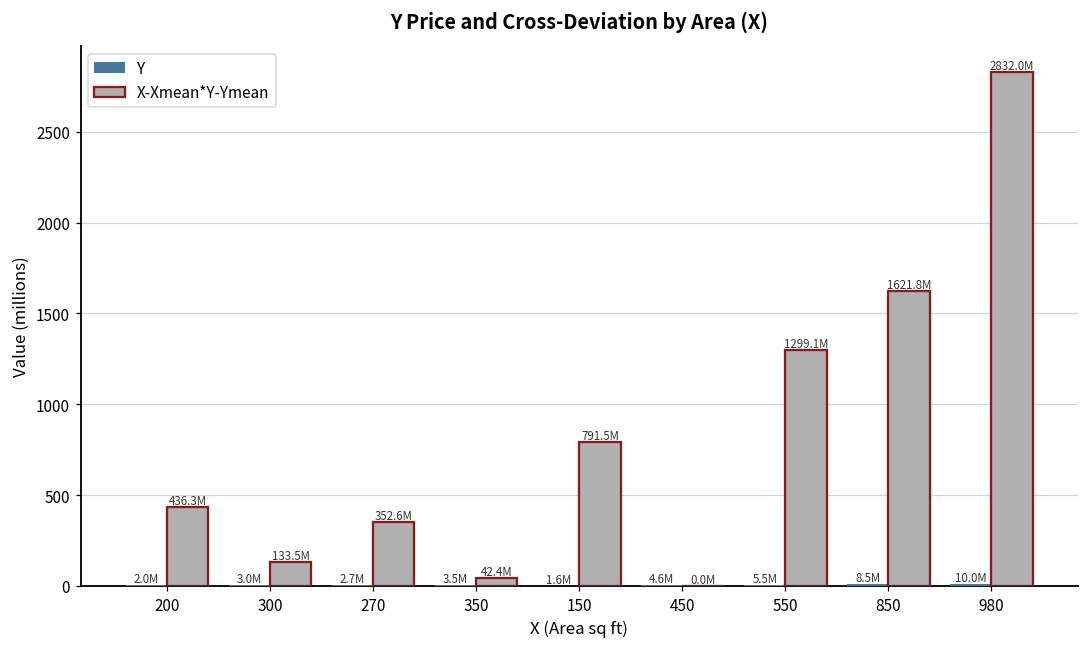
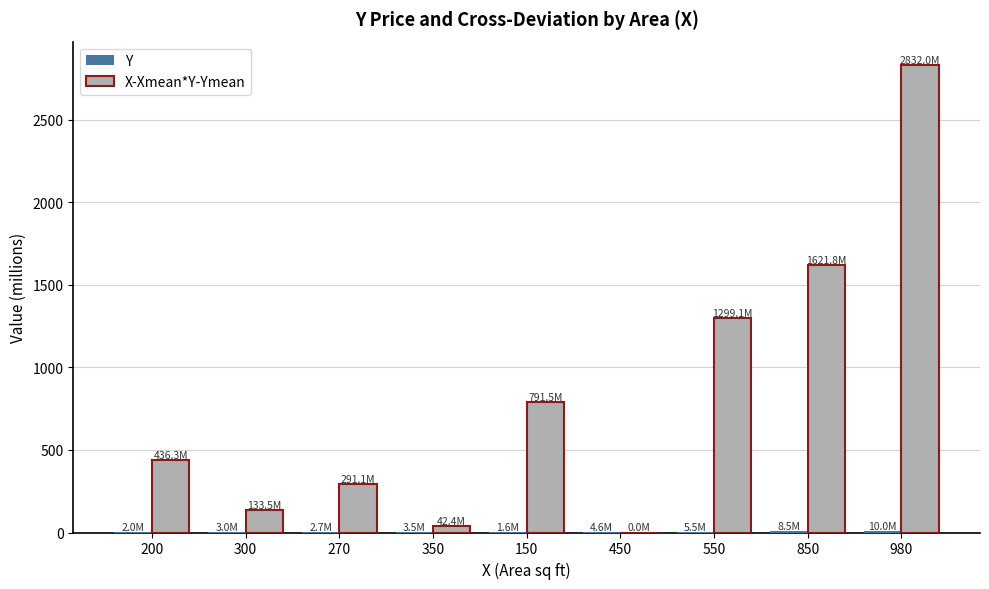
X-Xmean*Y-Ymean, 270: 352.6M -> 291.1M
